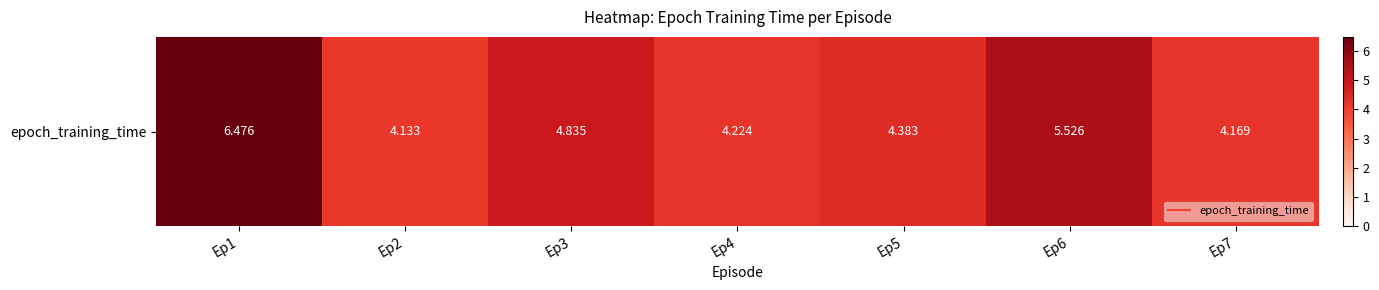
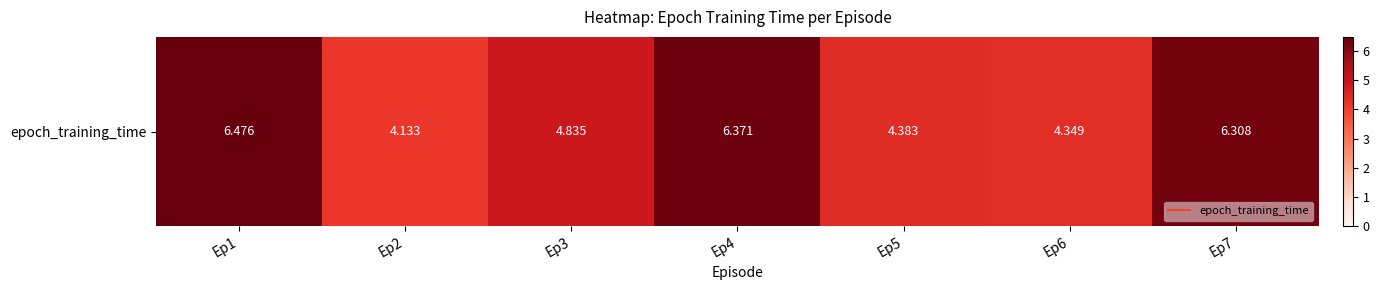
epoch_training_time, Ep4: 4.224 -> 6.371
epoch_training_time, Ep6: 5.526 -> 4.349
epoch_training_time, Ep7: 4.169 -> 6.308
